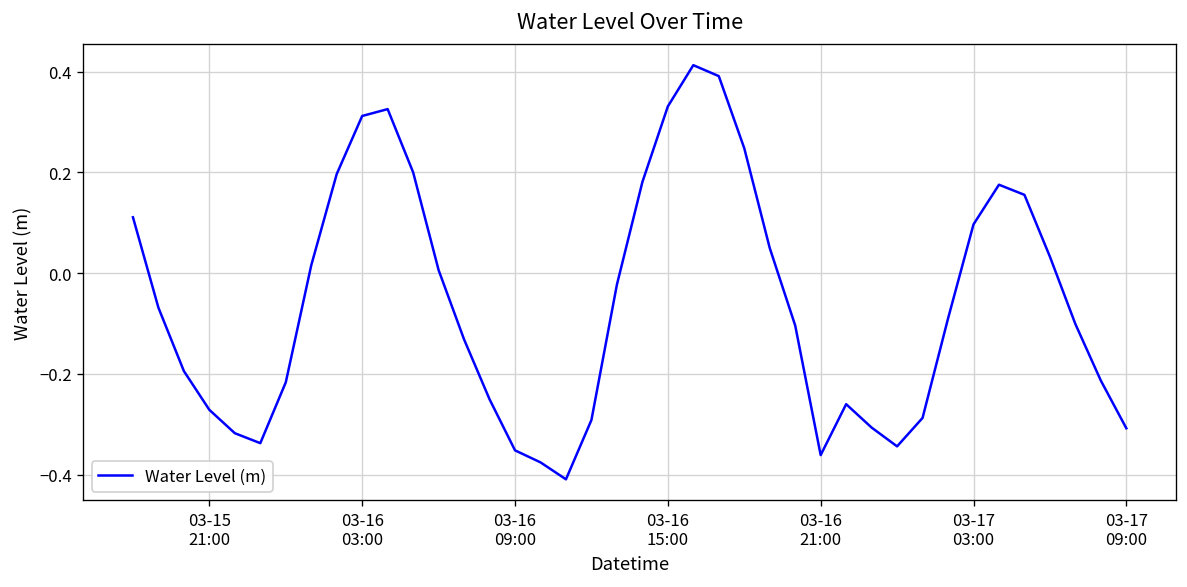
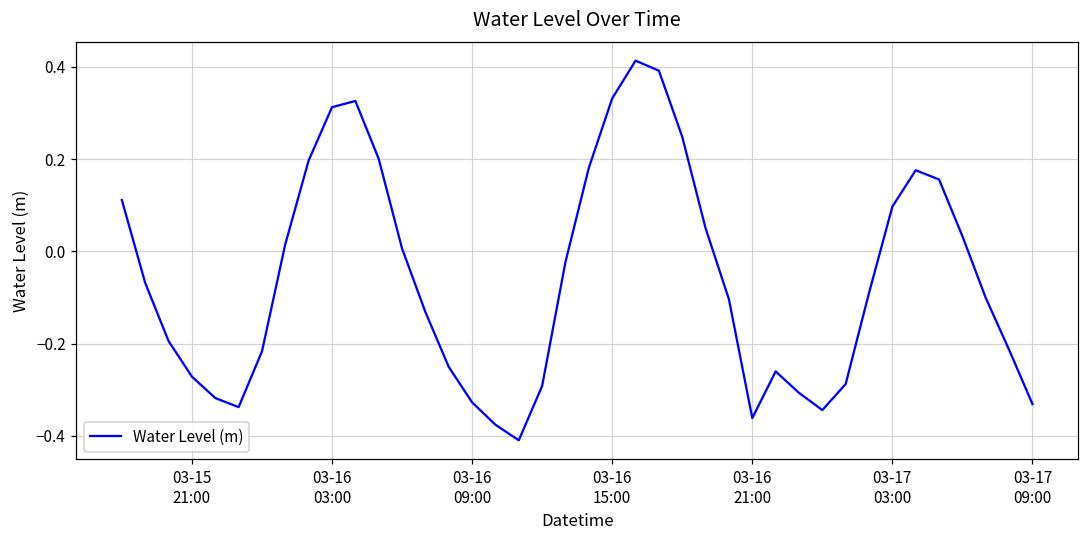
03-16 09:00: -0.35 -> -0.33
03-17 09:00: -0.31 -> -0.33
